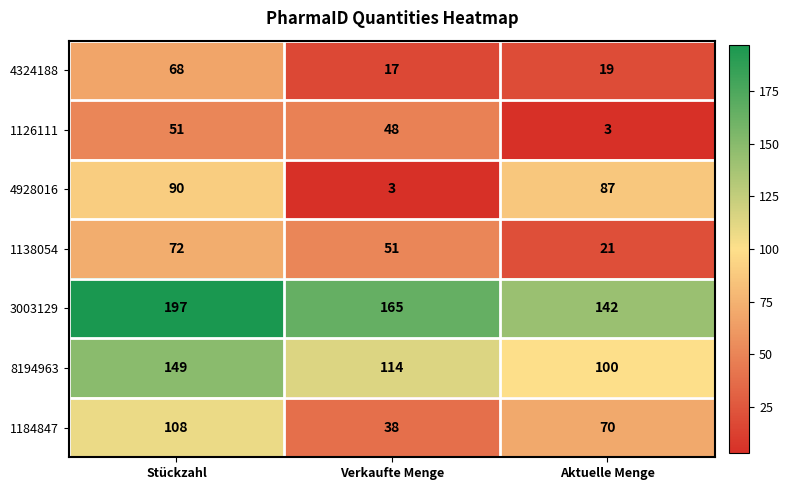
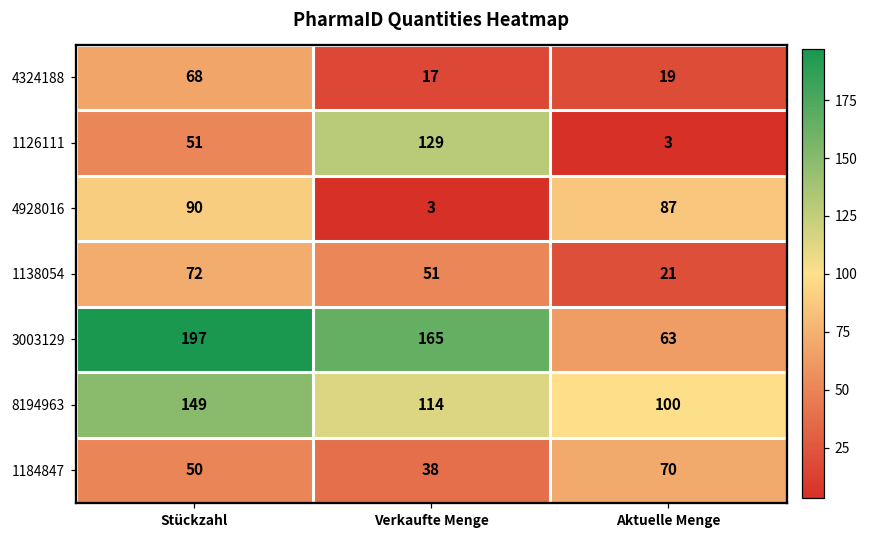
1126111, Verkaufte Menge: 48 -> 129
3003129, Aktuelle Menge: 142 -> 63
1184847, Stückzahl: 108 -> 50
